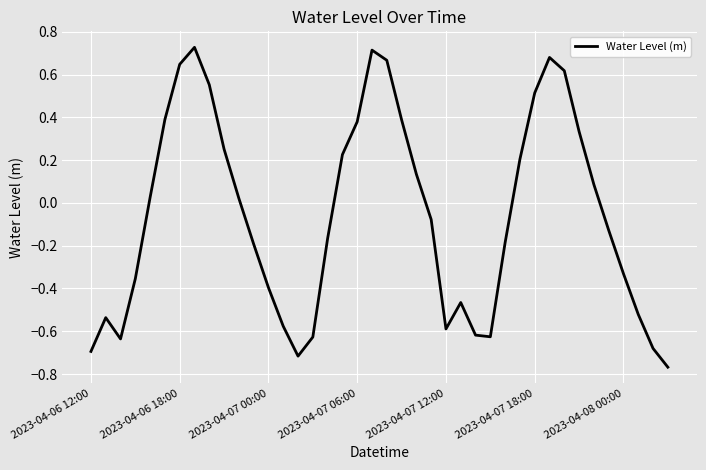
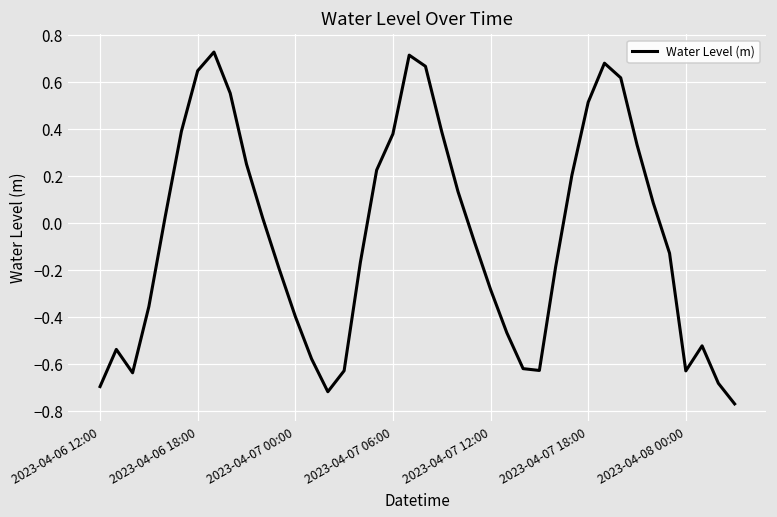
2023-04-07 12:00: -0.59 -> -0.28
2023-04-08 00:00: -0.33 -> -0.63
